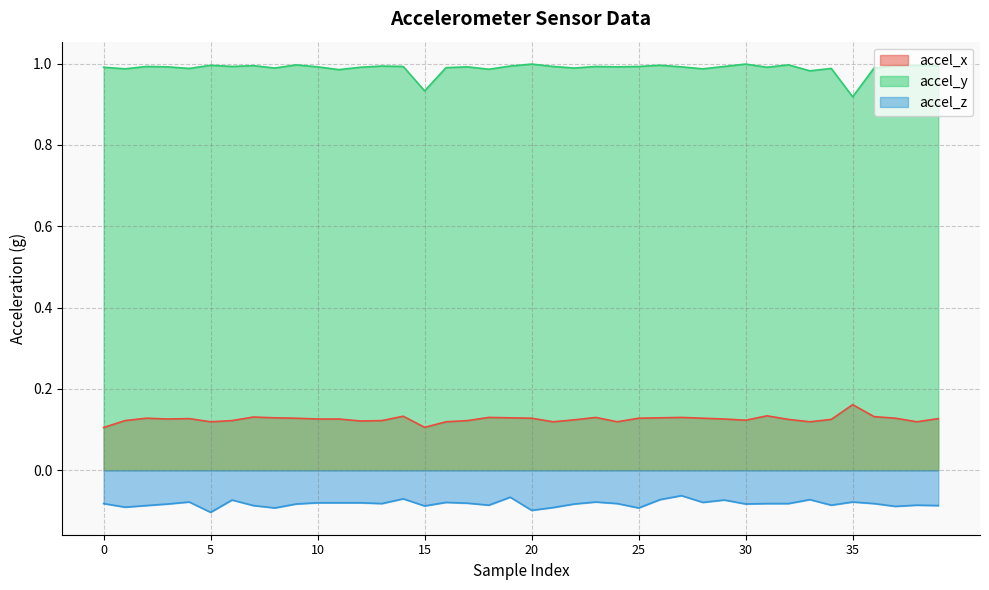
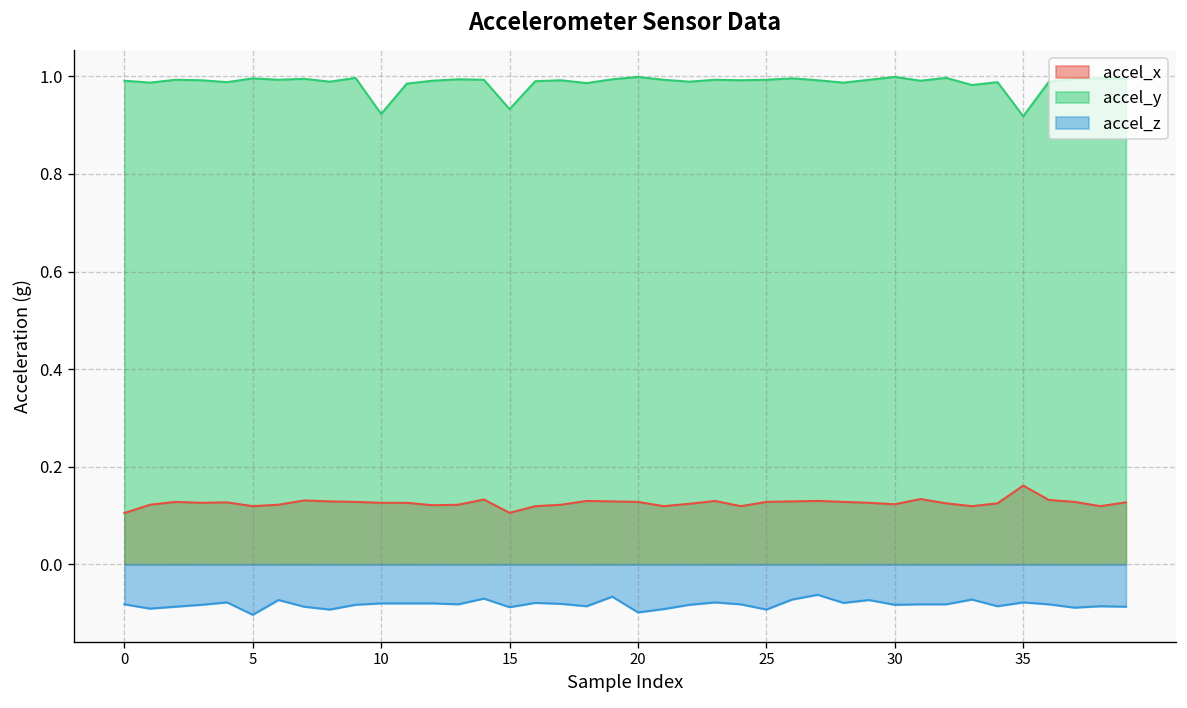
accel_y, 10: 0.99 -> 0.92
